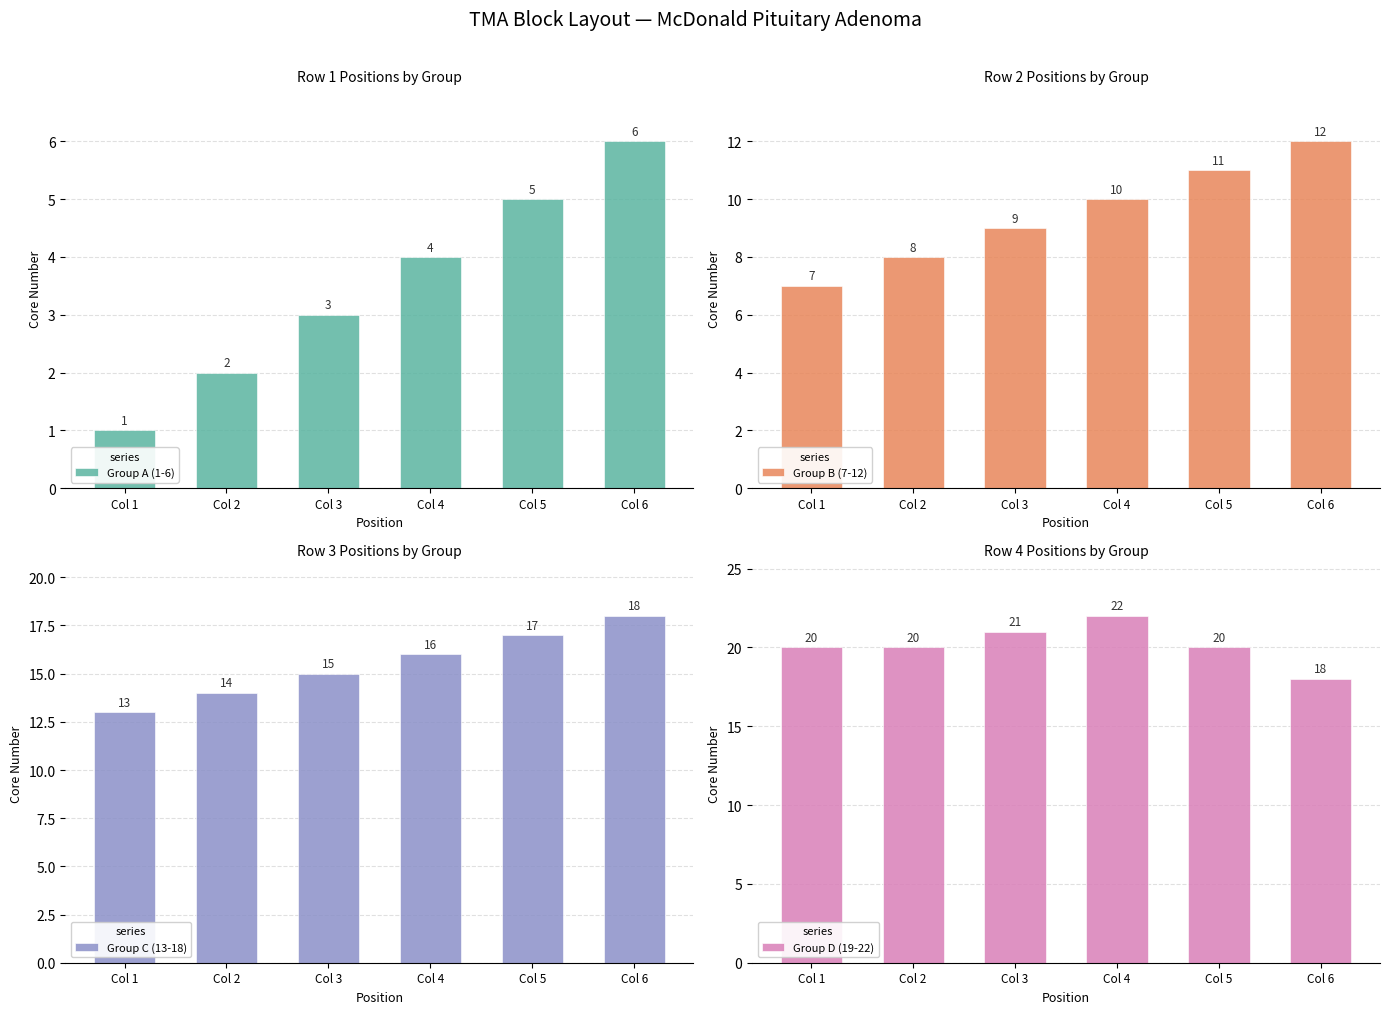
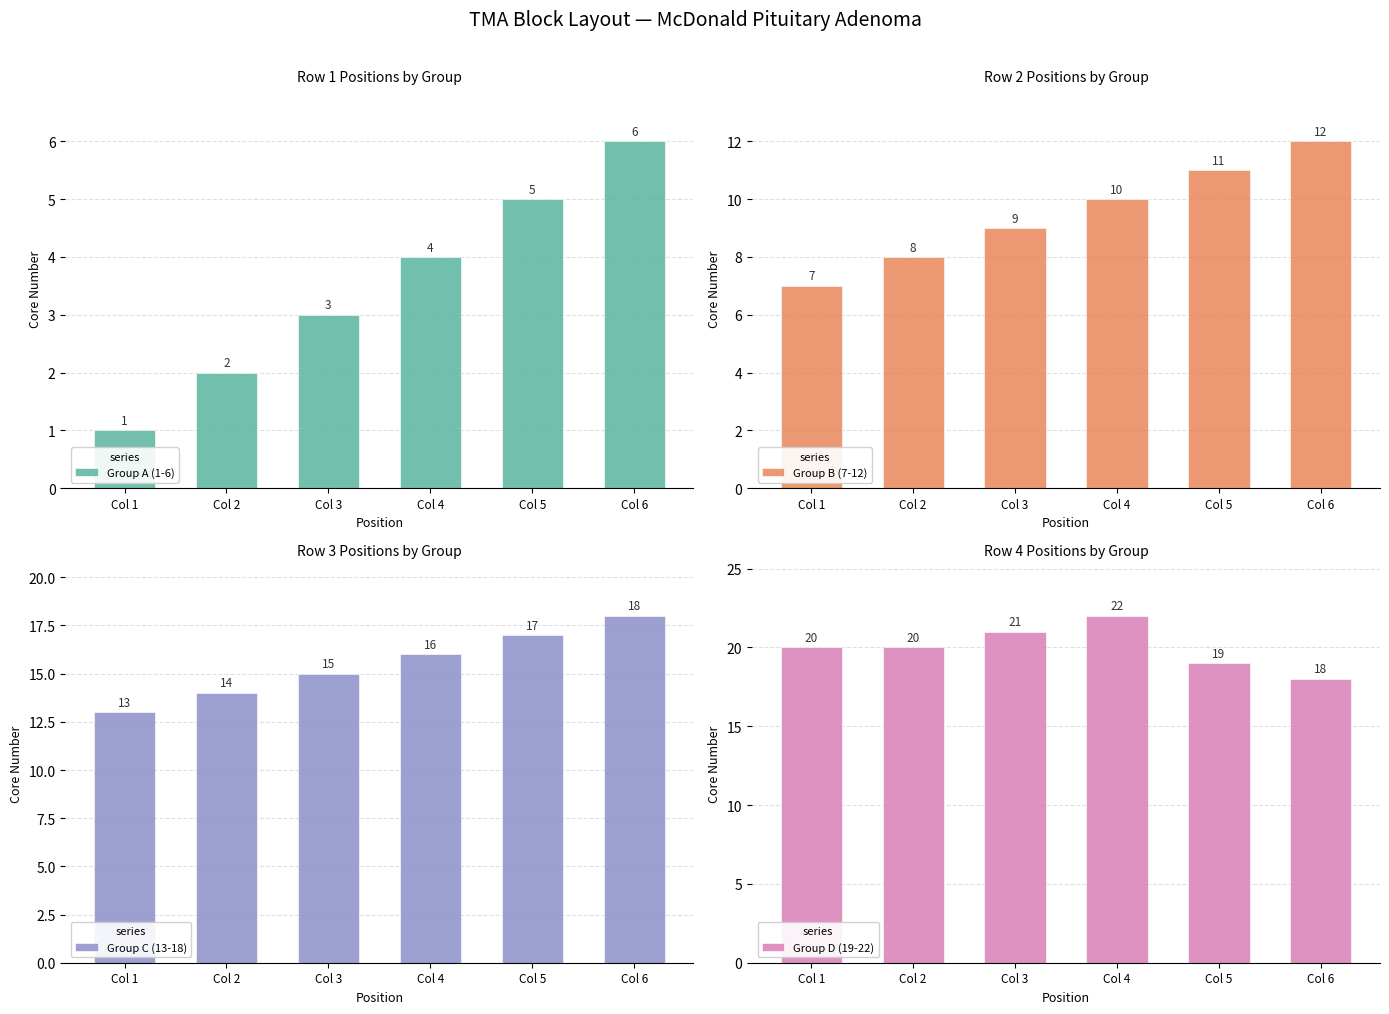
Row 4 Positions by Group, Col 5: 20 -> 19
